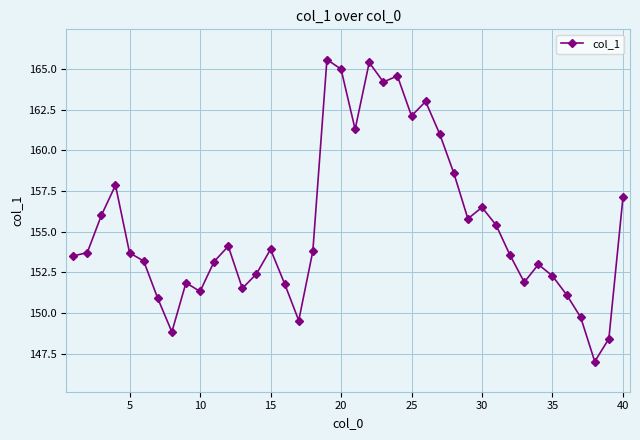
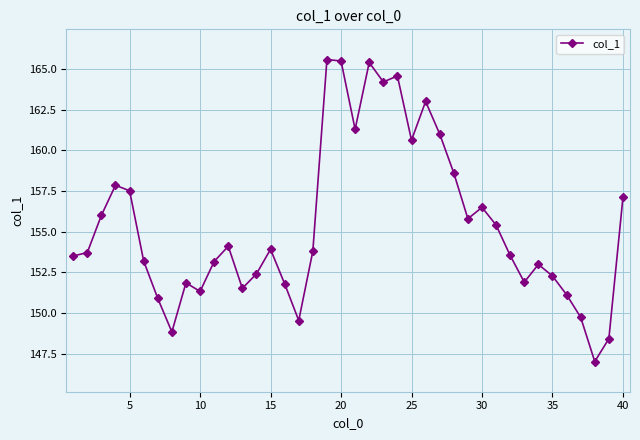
5: 153.7 -> 157.5
20: 165.0 -> 165.5
25: 162.1 -> 160.6
